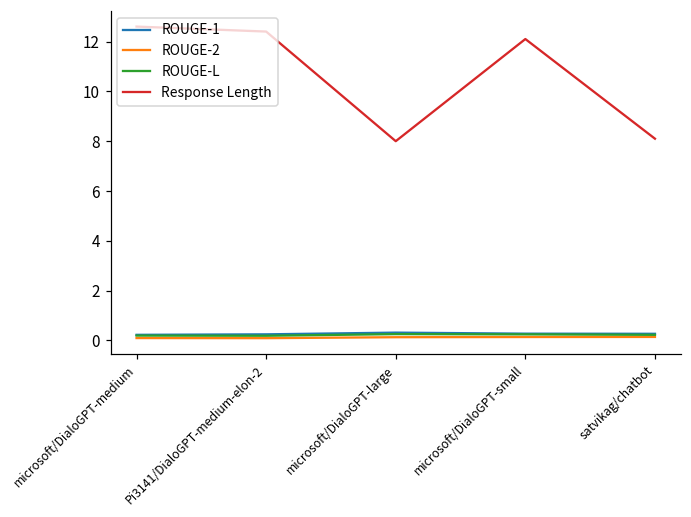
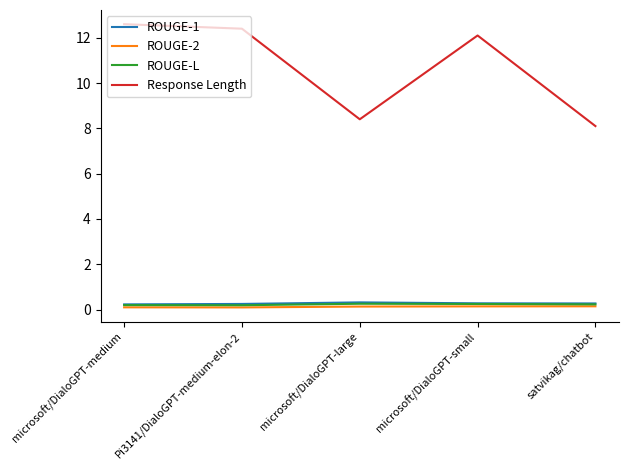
Response Length, microsoft/DialoGPT-large: 8.0 -> 8.4
